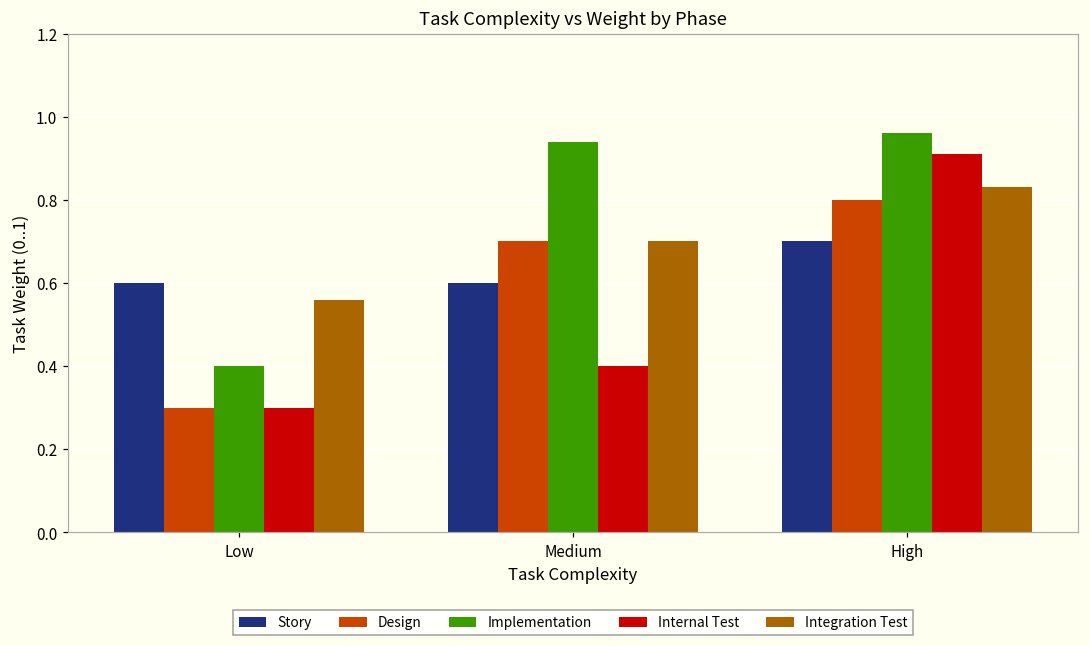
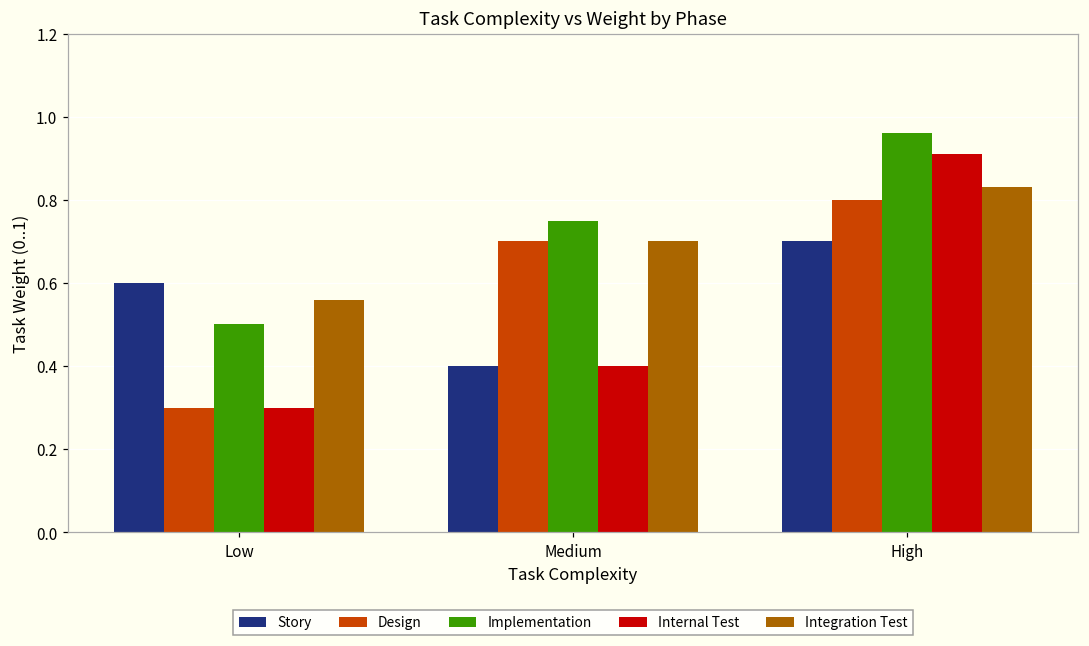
Implementation, Low: 0.4 -> 0.5
Story, Medium: 0.6 -> 0.4
Implementation, Medium: 0.94 -> 0.75
